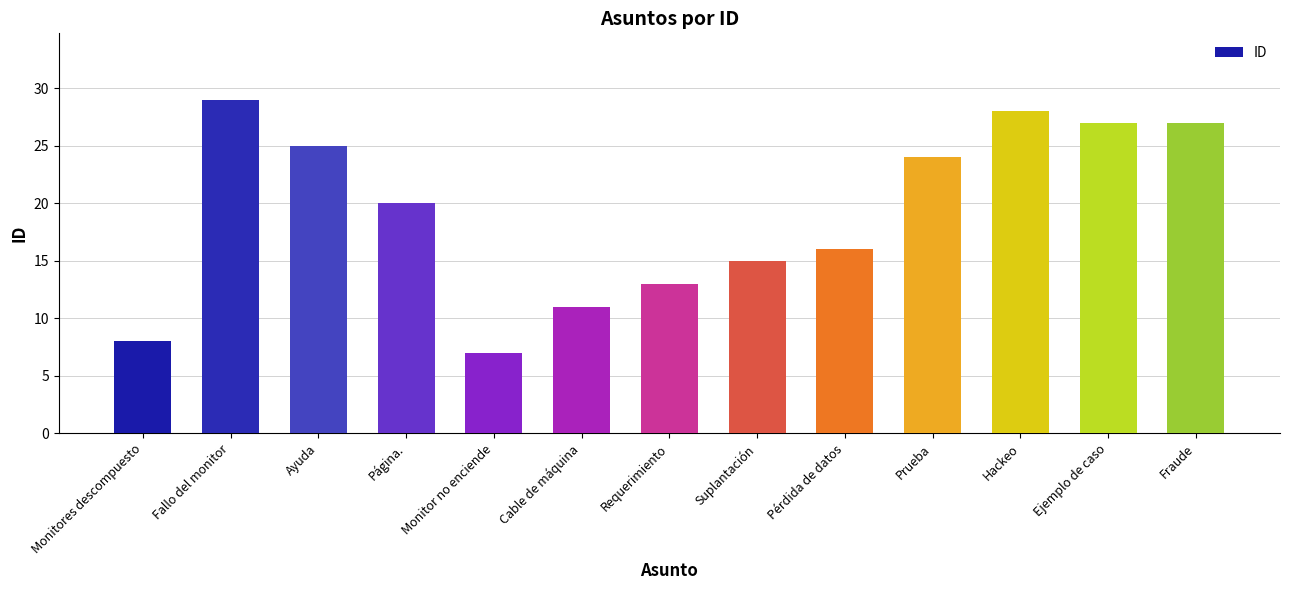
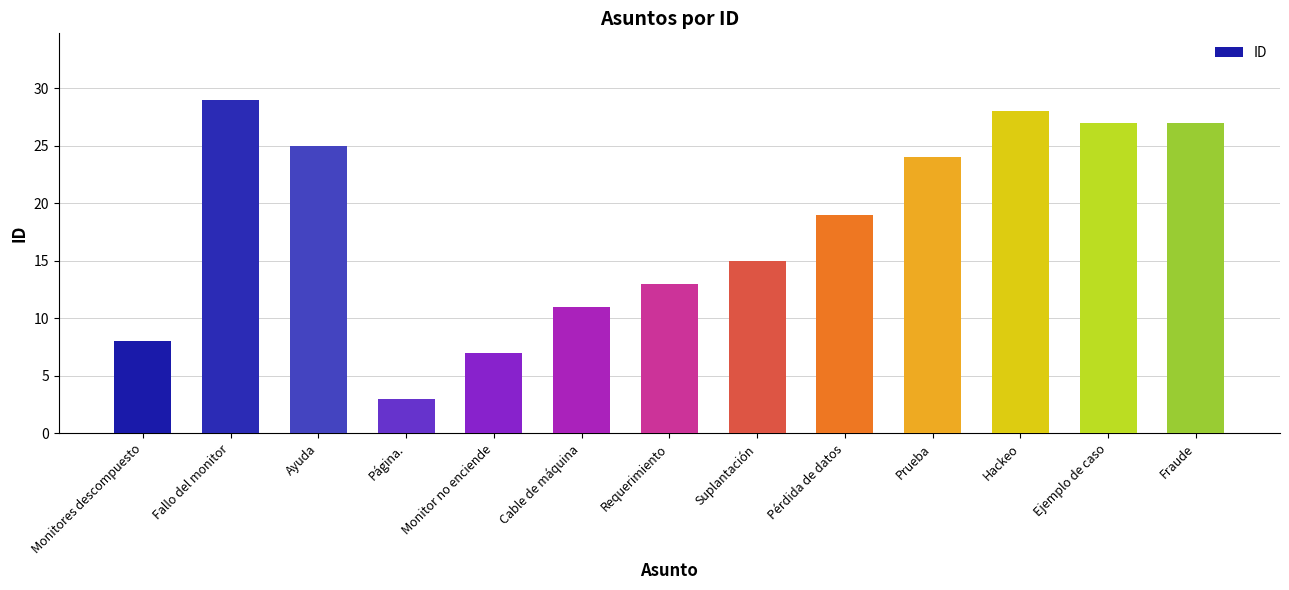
Página.: 20 -> 3
Pérdida de datos: 16 -> 19
